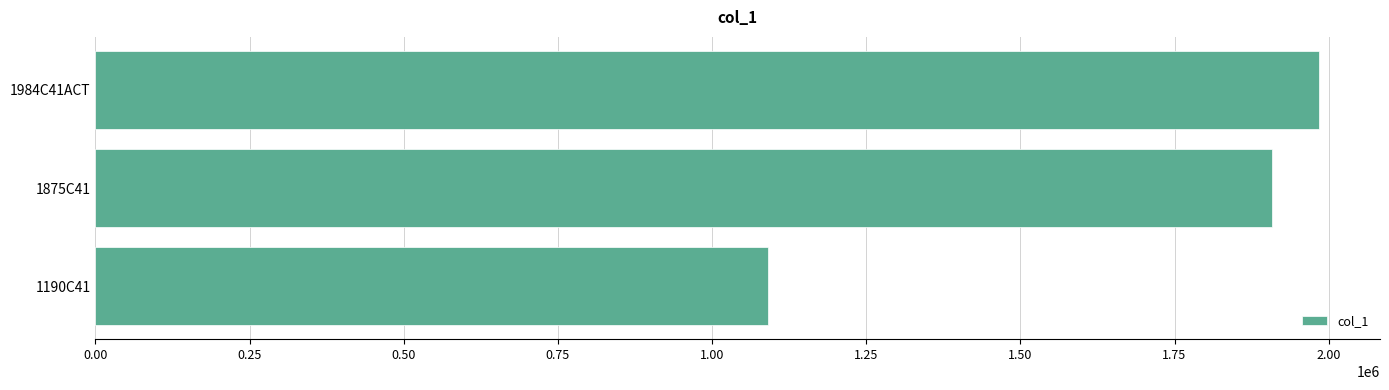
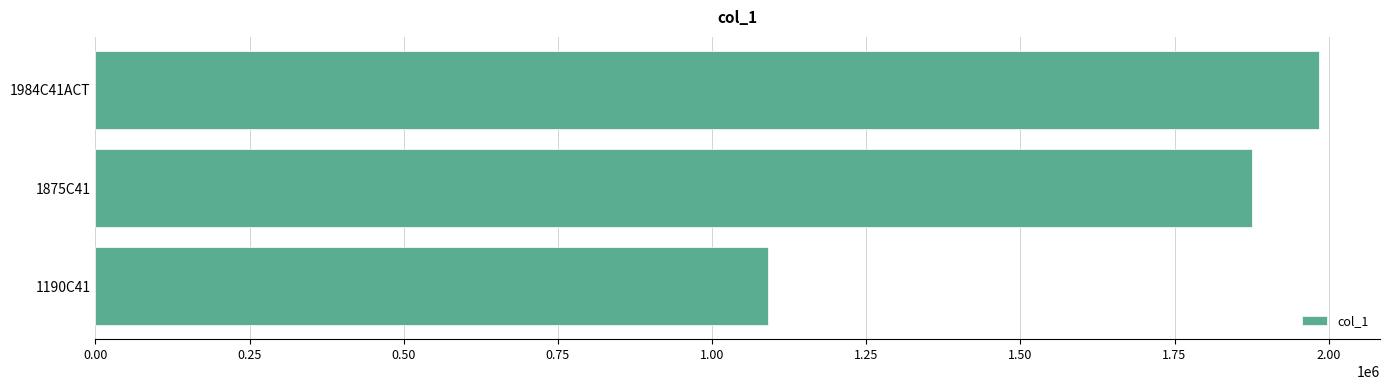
1875C41: 1910000 -> 1880000
